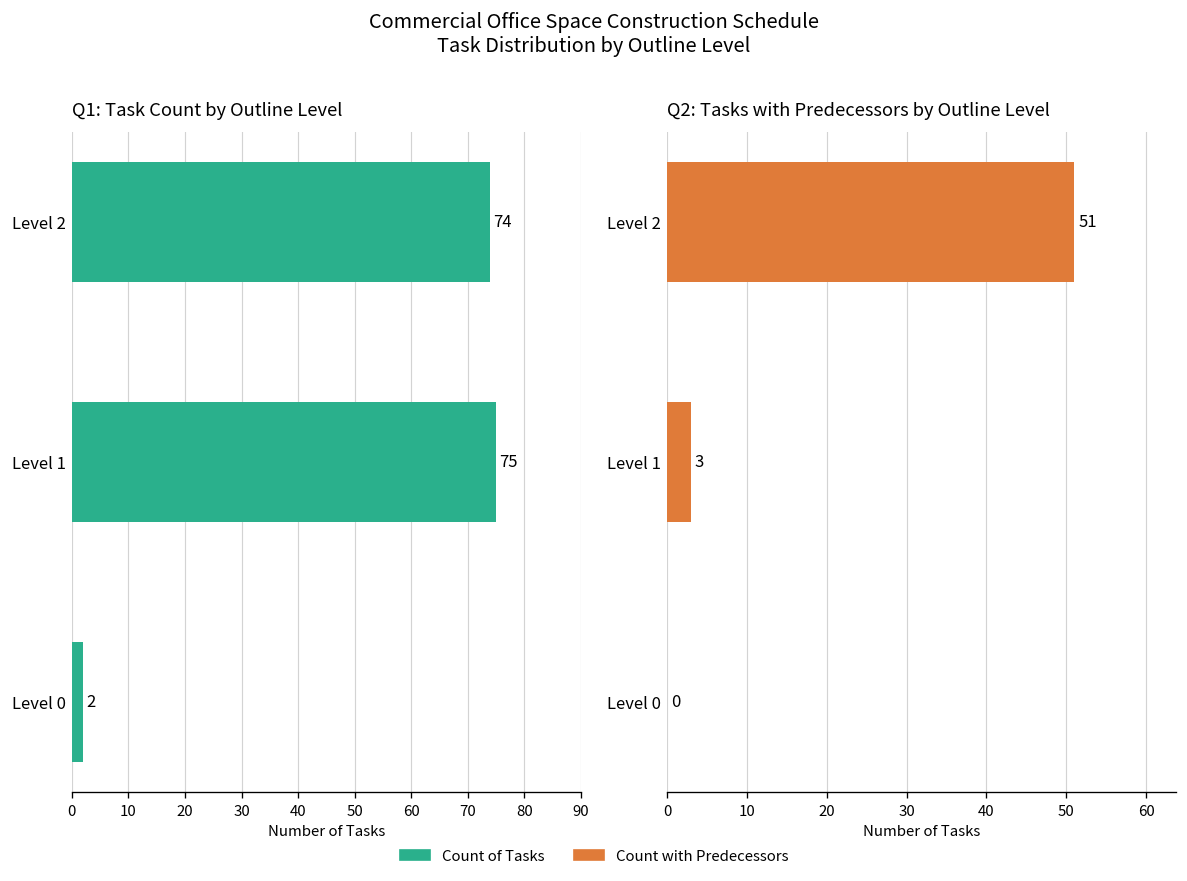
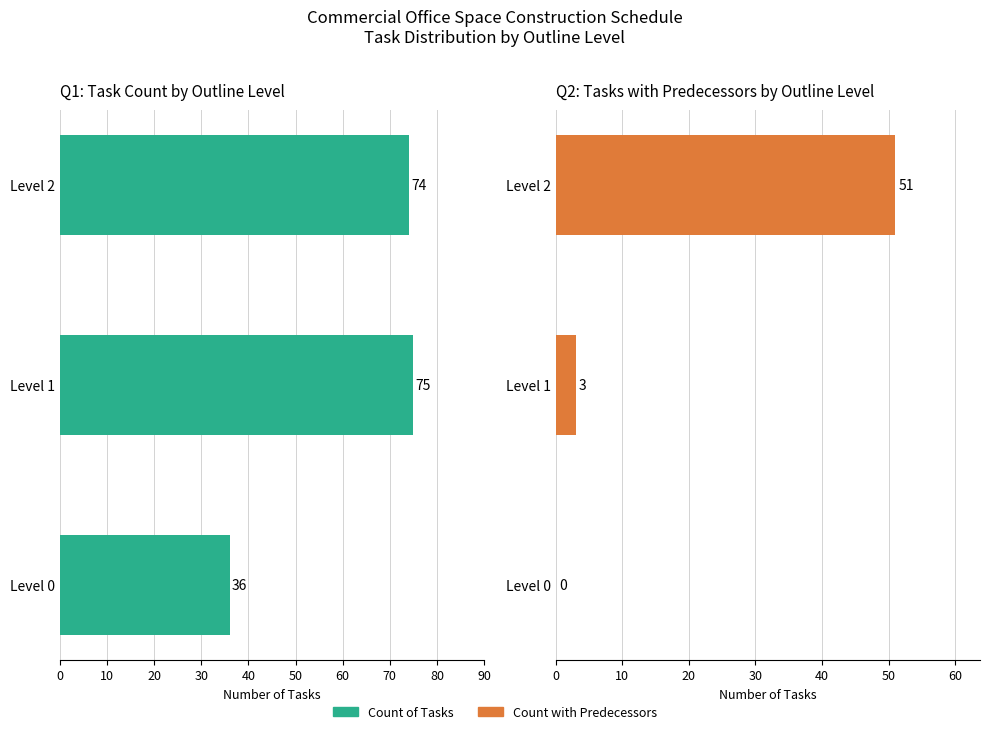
Q1: Task Count by Outline Level, Level 0: 2 -> 36
